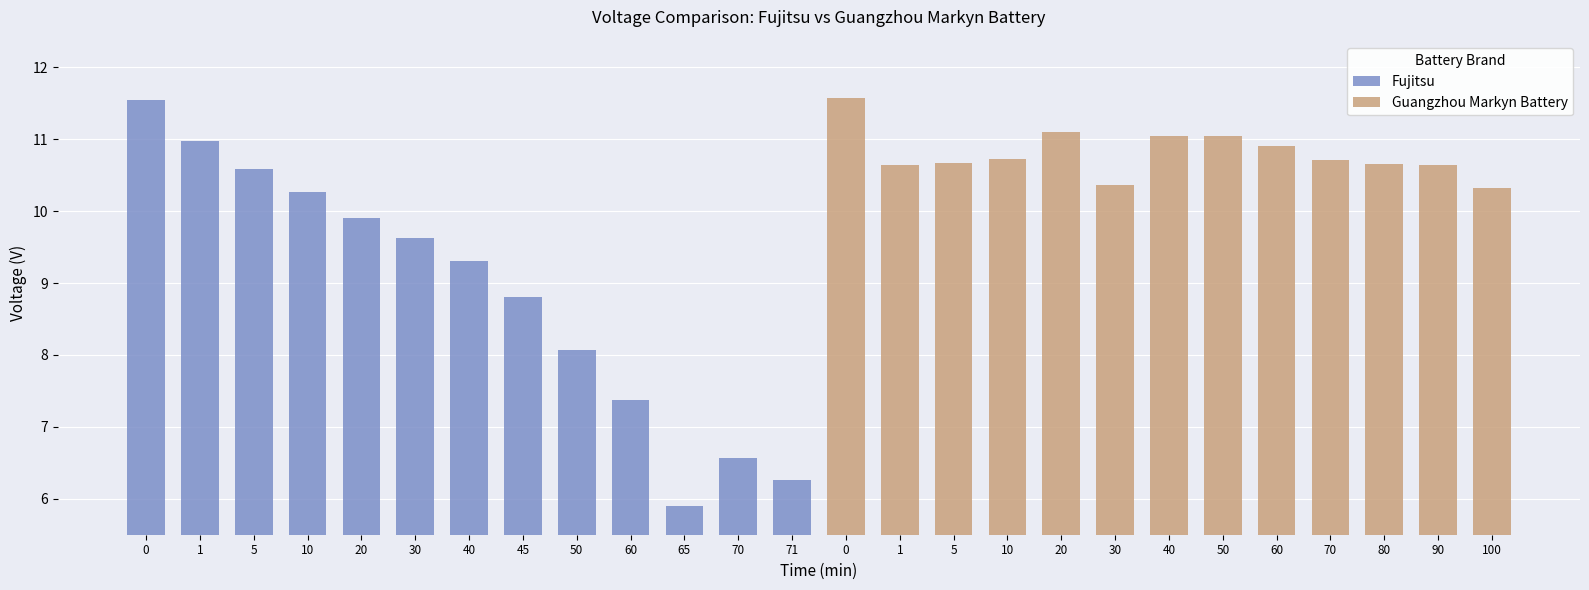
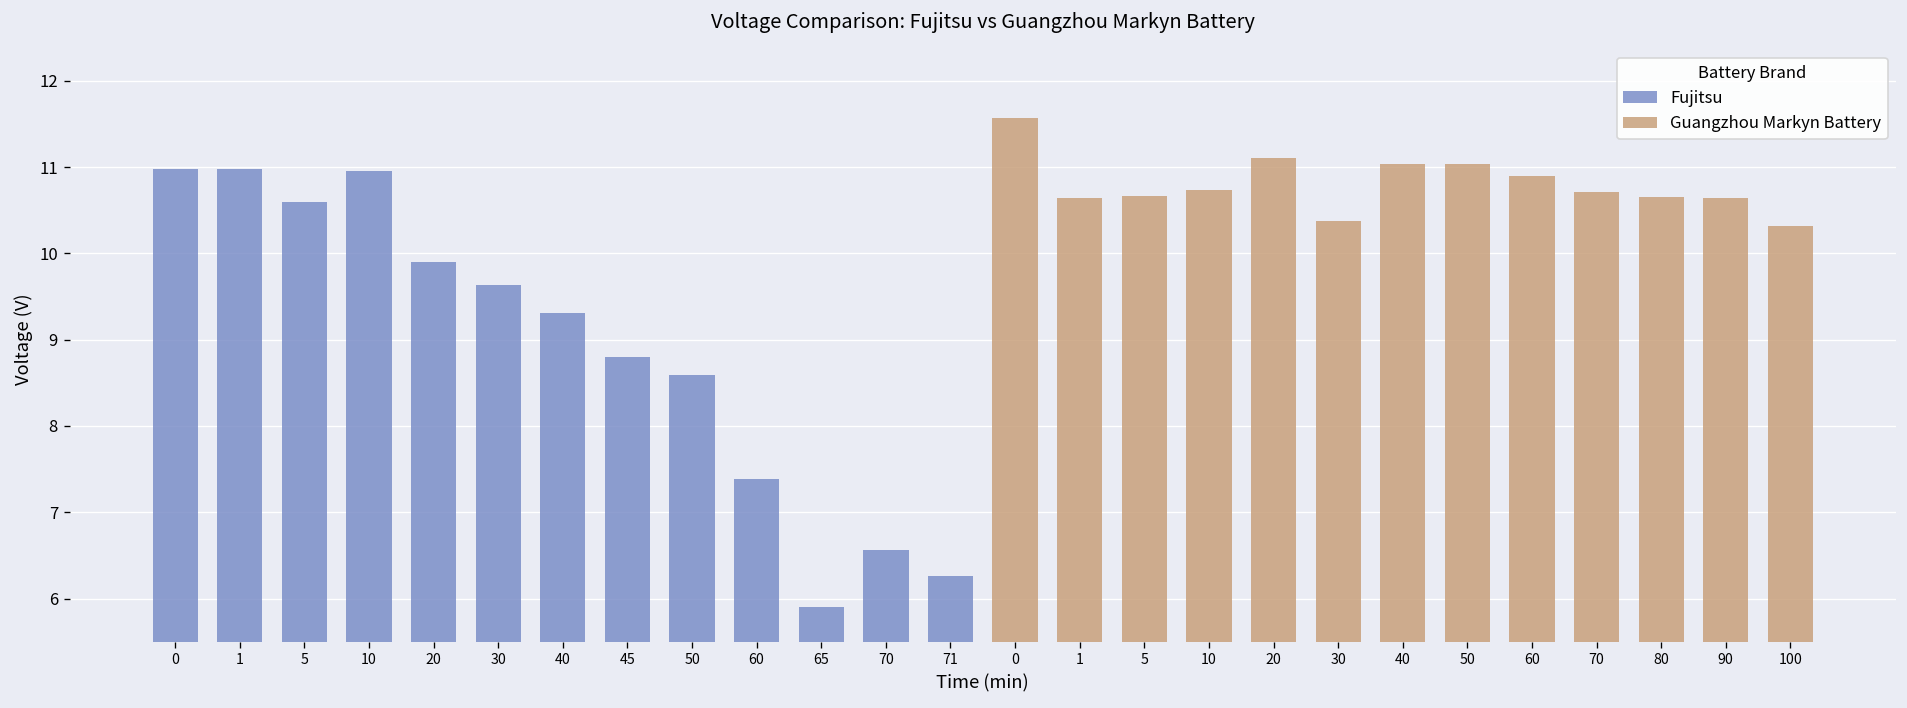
Fujitsu, 0: 11.6 -> 11.0
Fujitsu, 10: 10.3 -> 11.0
Fujitsu, 50: 8.1 -> 8.6
